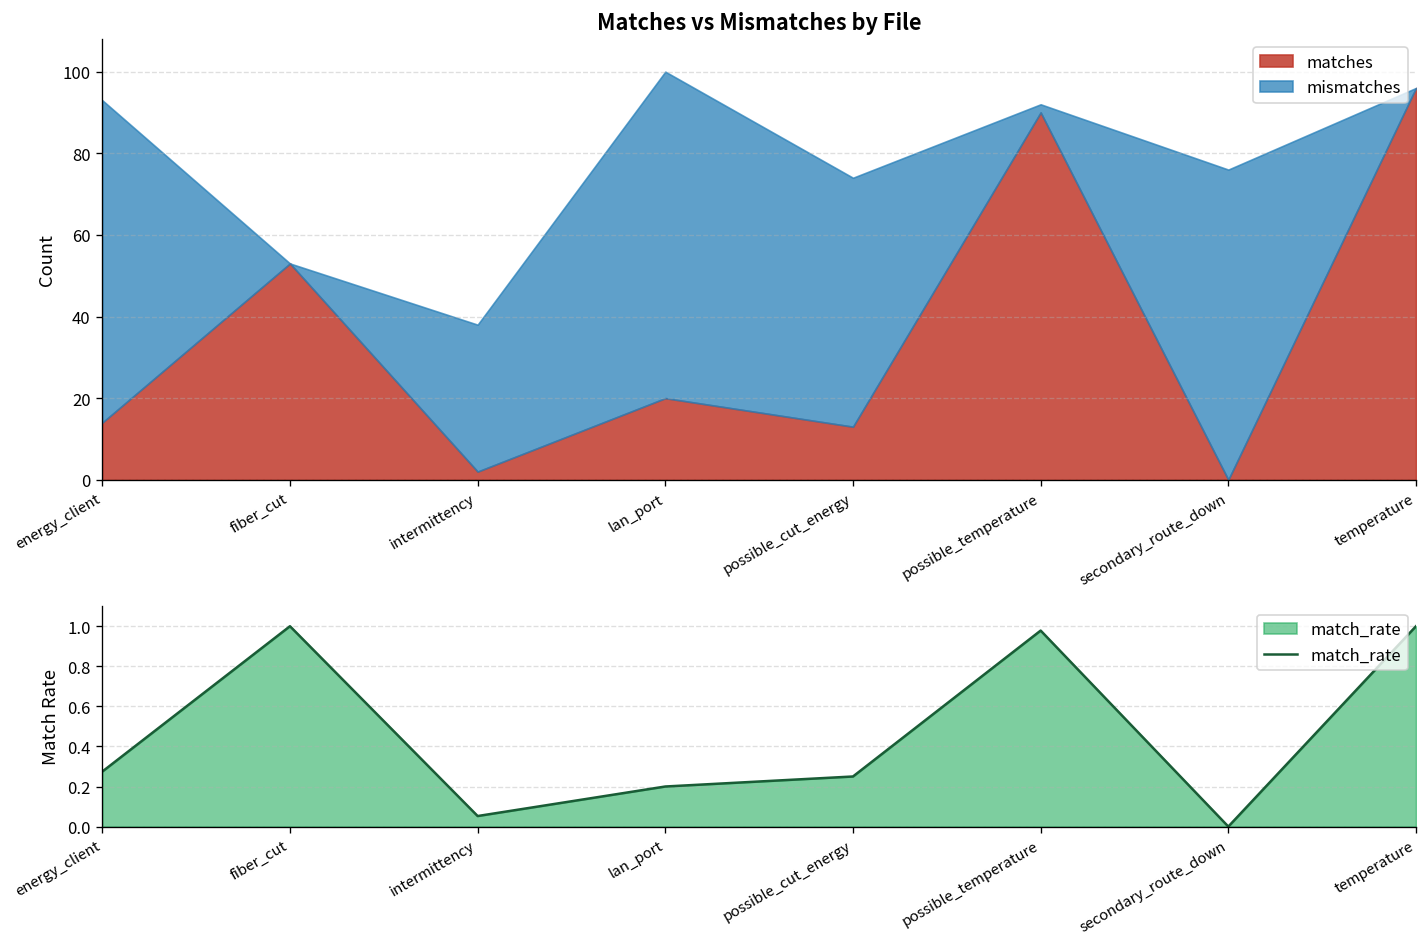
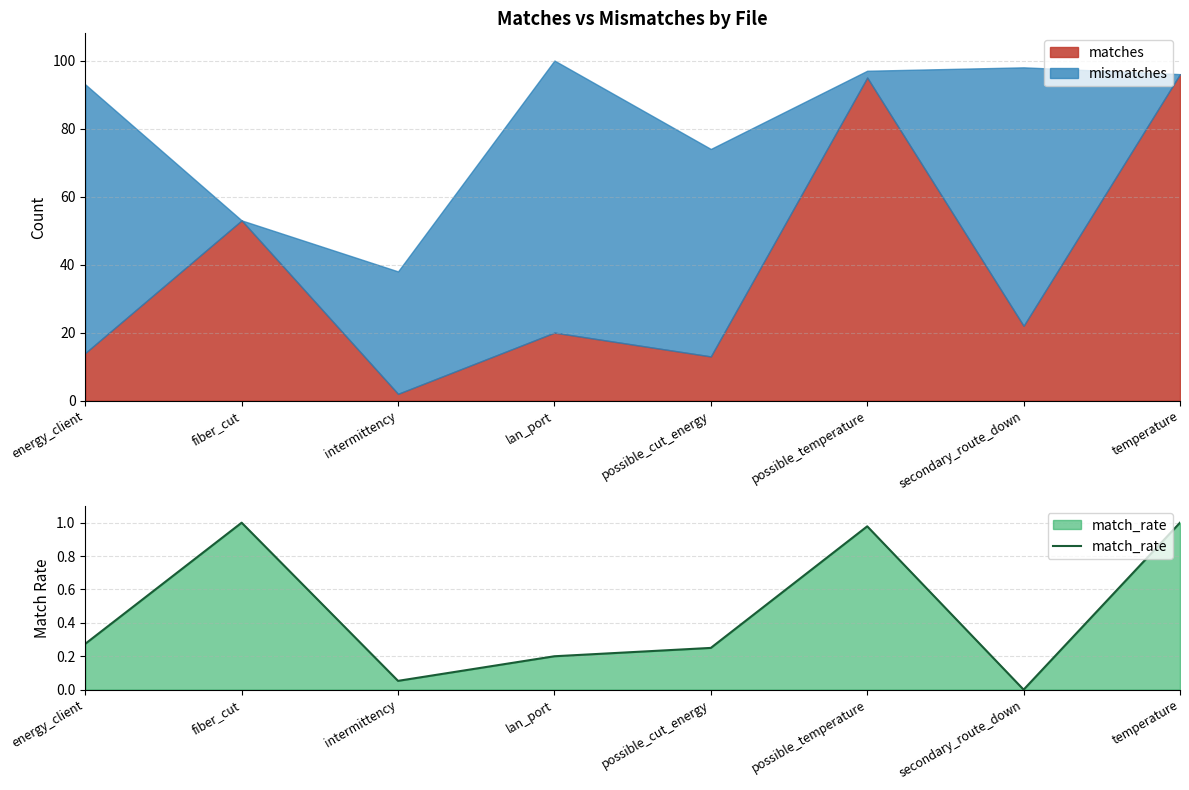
Matches vs Mismatches by File, matches, possible_temperature: 90 -> 95
Matches vs Mismatches by File, matches, secondary_route_down: 0 -> 22
